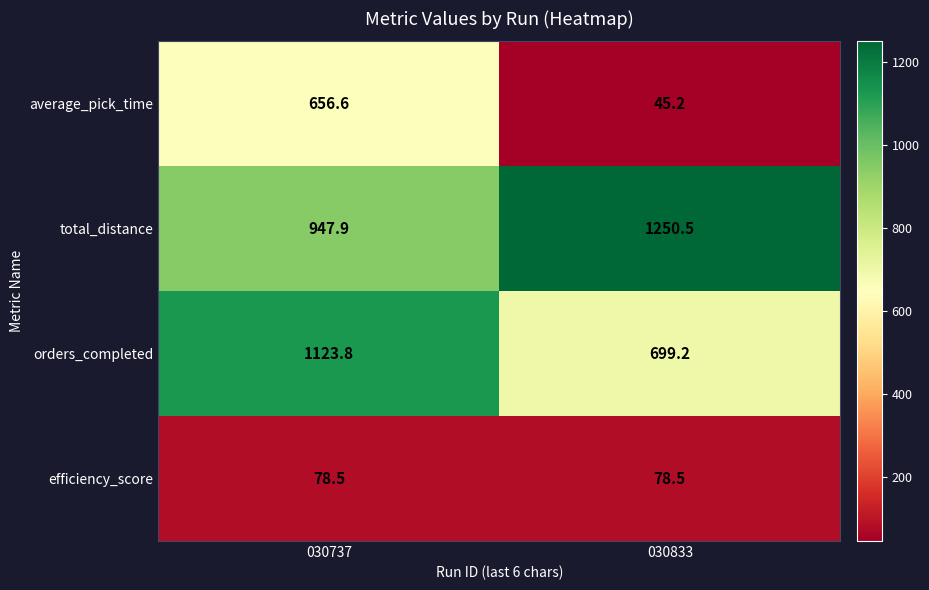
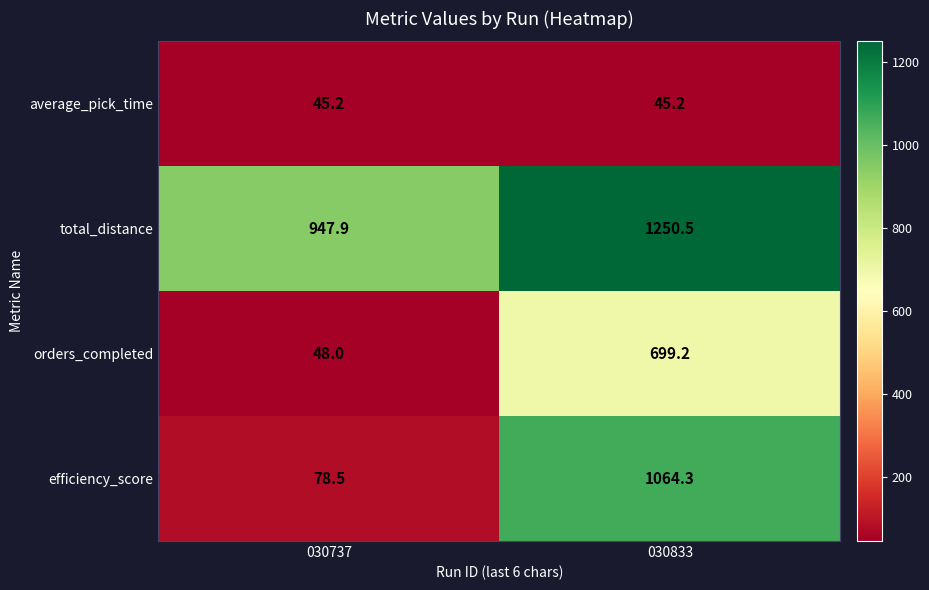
average_pick_time, 030737: 656.6 -> 45.2
orders_completed, 030737: 1123.8 -> 48.0
efficiency_score, 030833: 78.5 -> 1064.3
